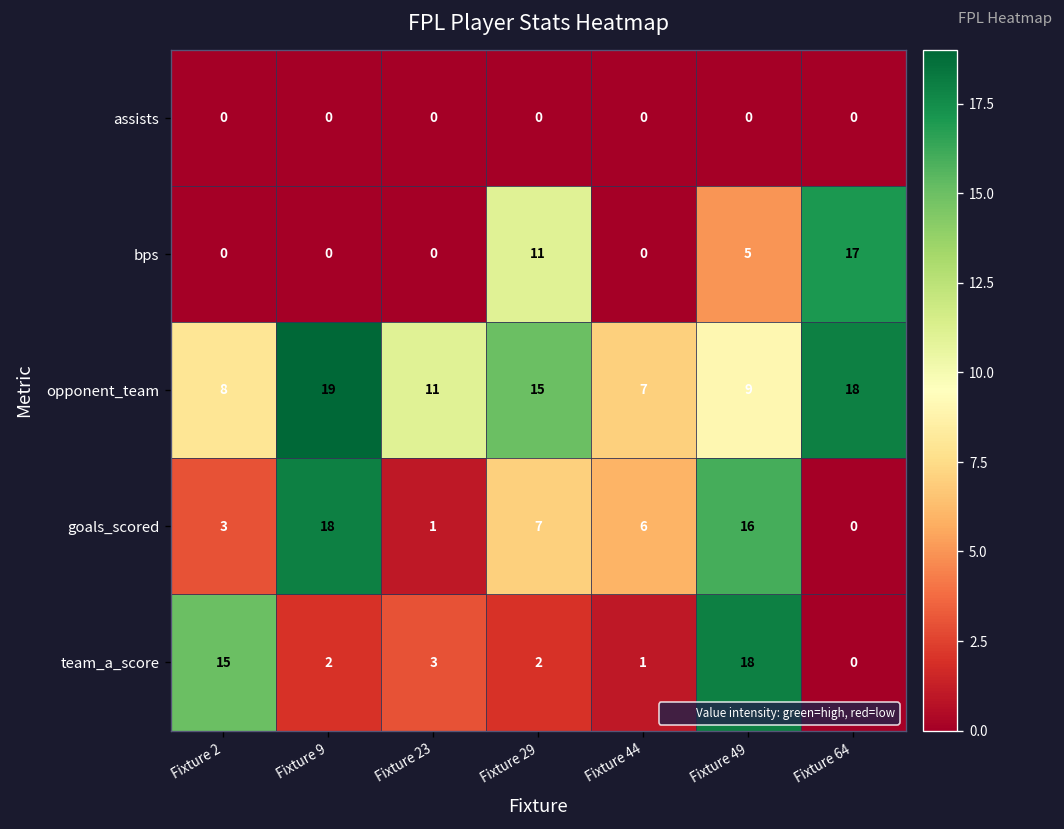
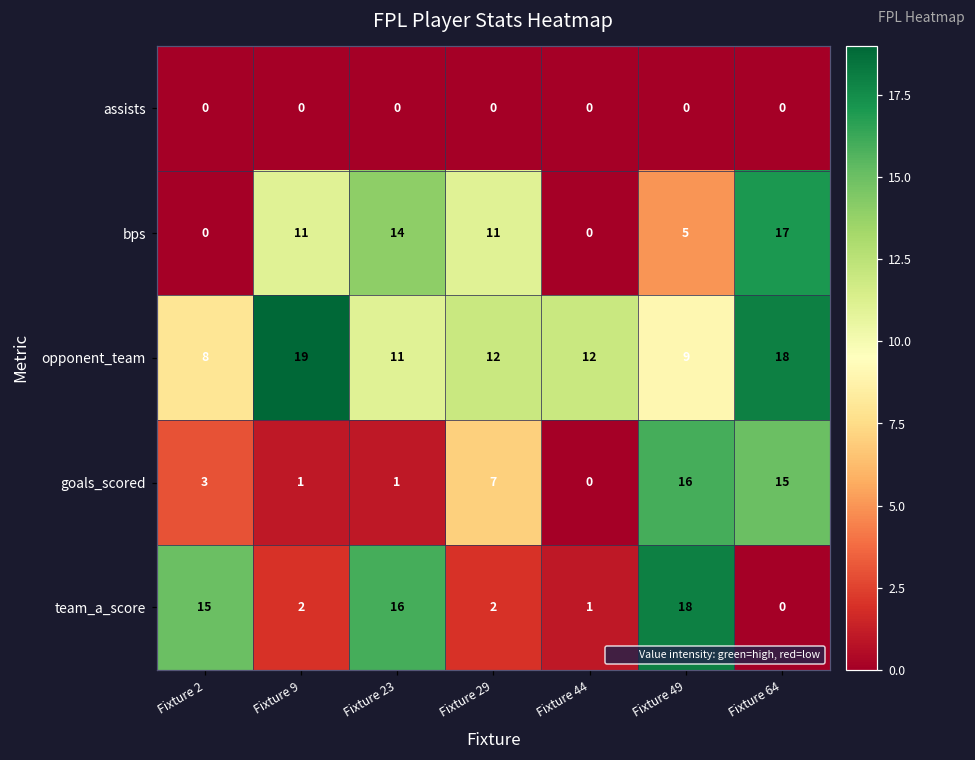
bps, Fixture 9: 0 -> 11
bps, Fixture 23: 0 -> 14
opponent_team, Fixture 29: 15 -> 12
opponent_team, Fixture 44: 7 -> 12
goals_scored, Fixture 9: 18 -> 1
goals_scored, Fixture 44: 6 -> 0
goals_scored, Fixture 64: 0 -> 15
team_a_score, Fixture 23: 3 -> 16
